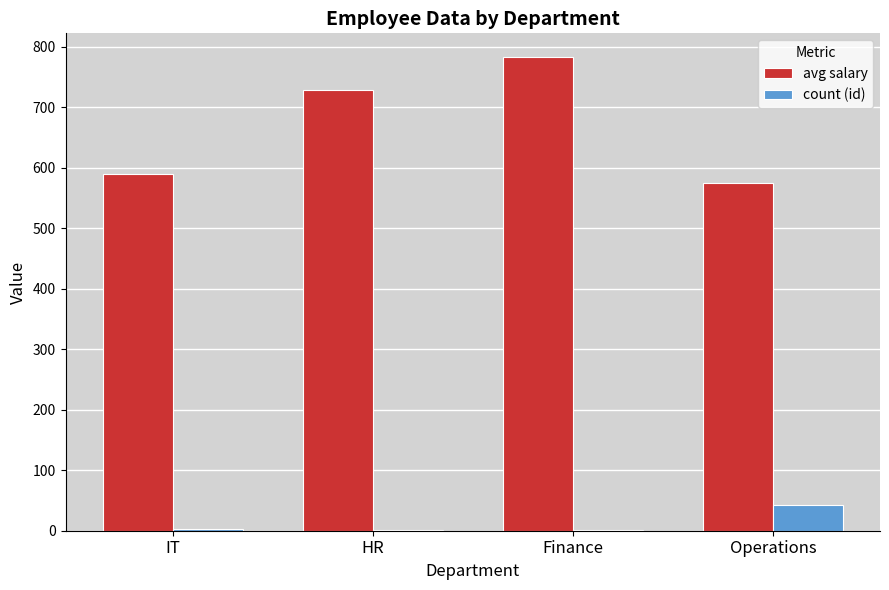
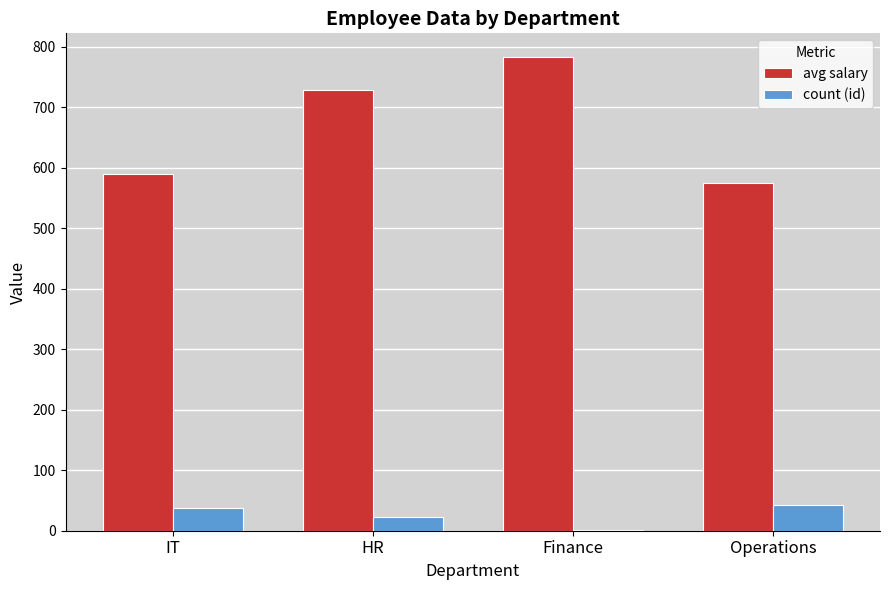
count (id), IT: 0 -> 40
count (id), HR: 0 -> 20
